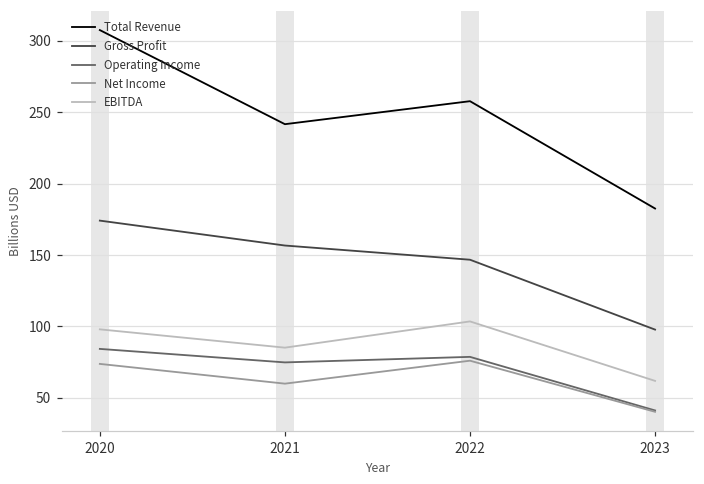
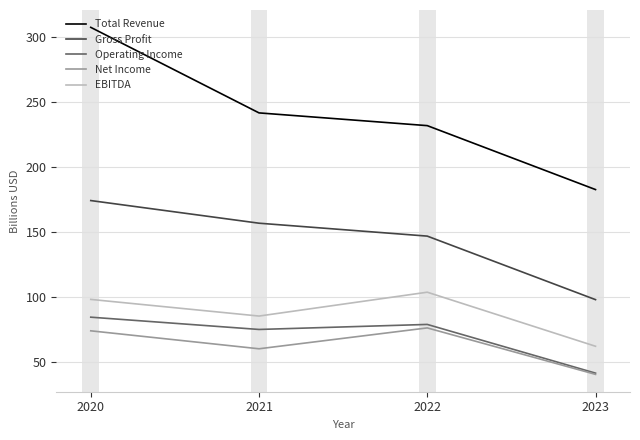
Total Revenue, 2022: 258 -> 232
